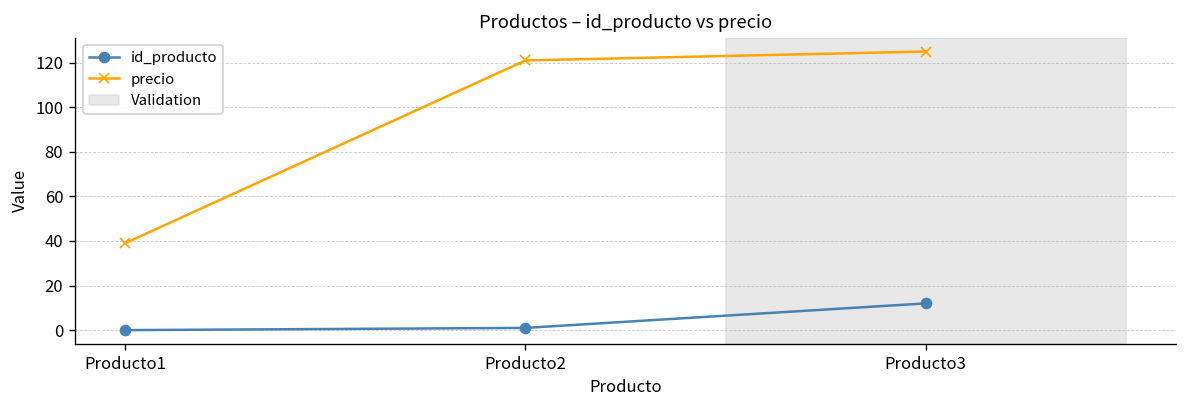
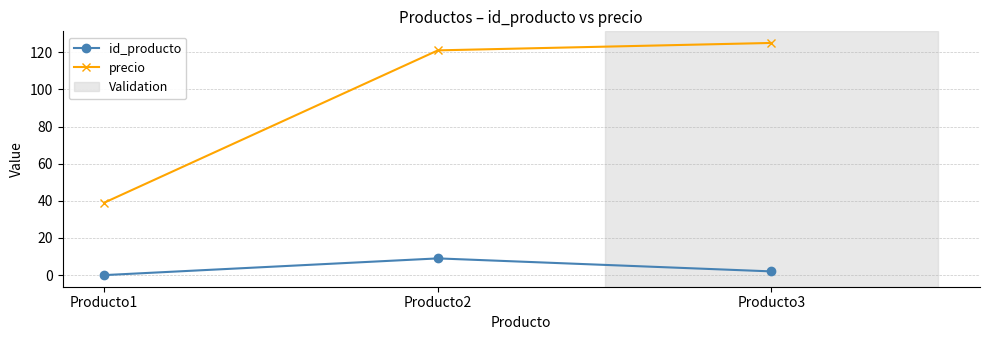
id_producto, Producto2: 1 -> 9
id_producto, Producto3: 12 -> 2
